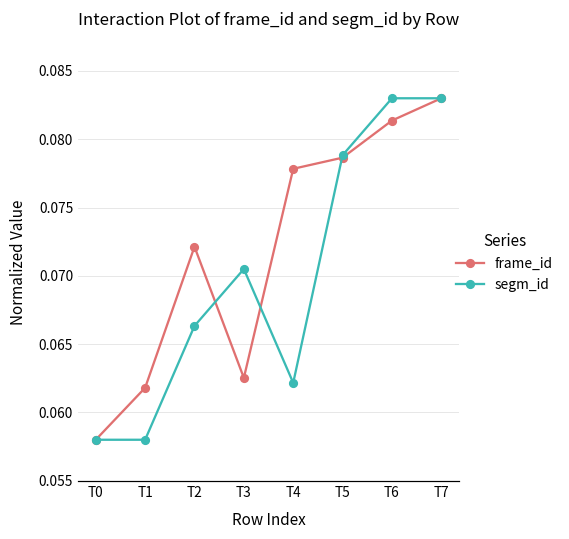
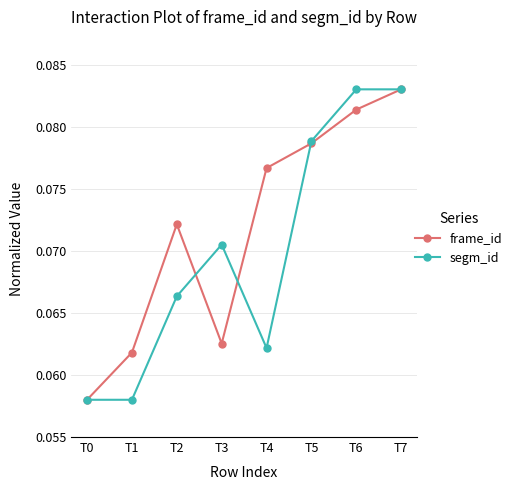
frame_id, T4: 0.0778 -> 0.0767
